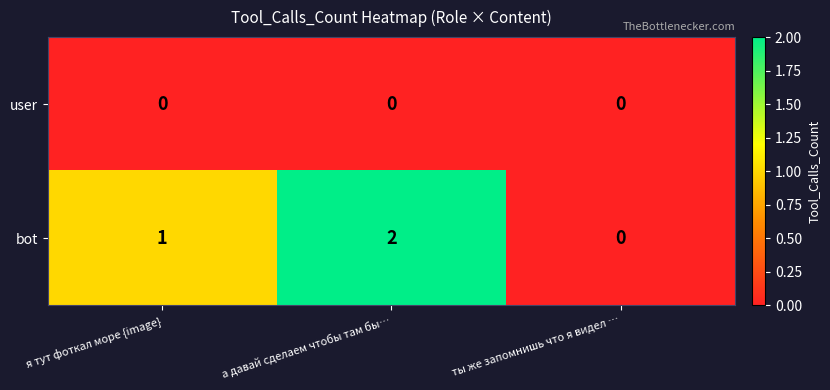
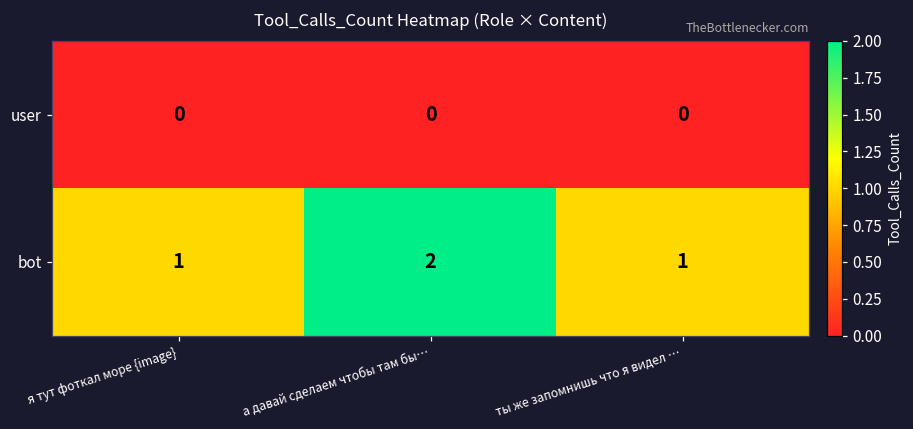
bot, ты же запомнишь что я видел …: 0 -> 1
